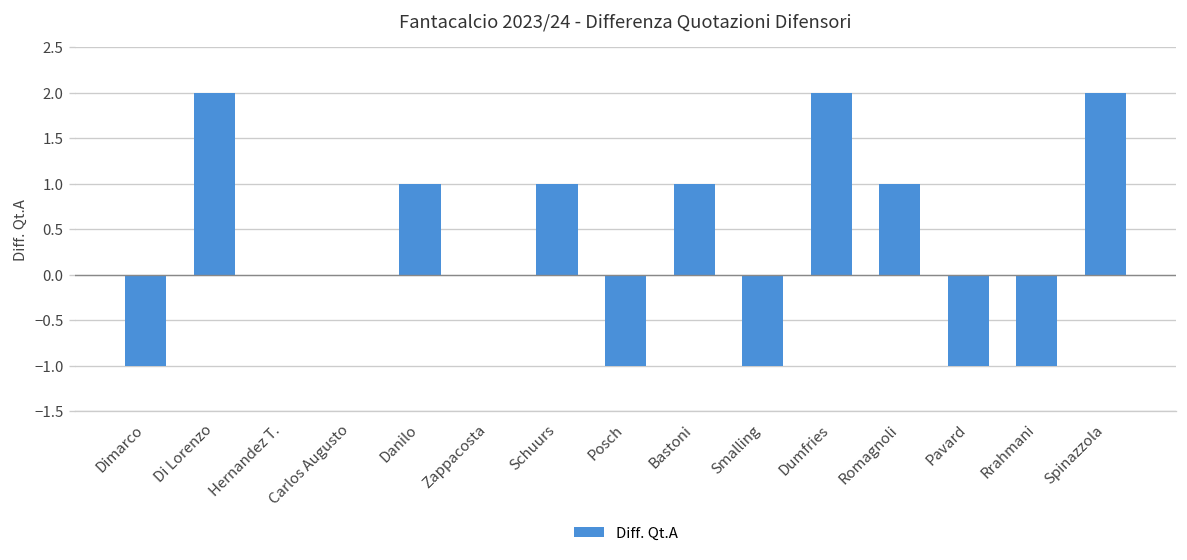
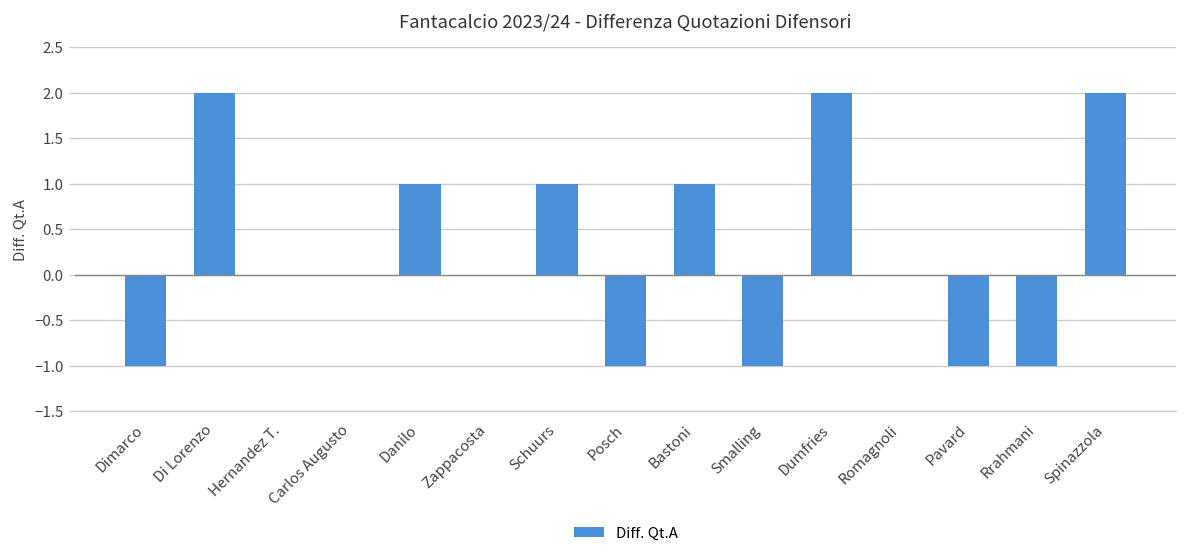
Romagnoli: 1 -> 0
